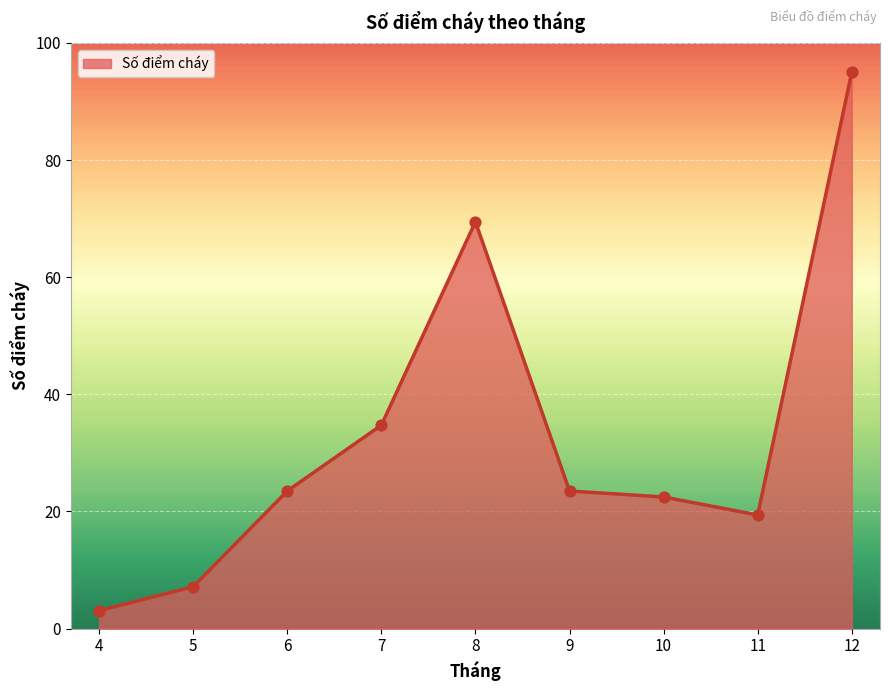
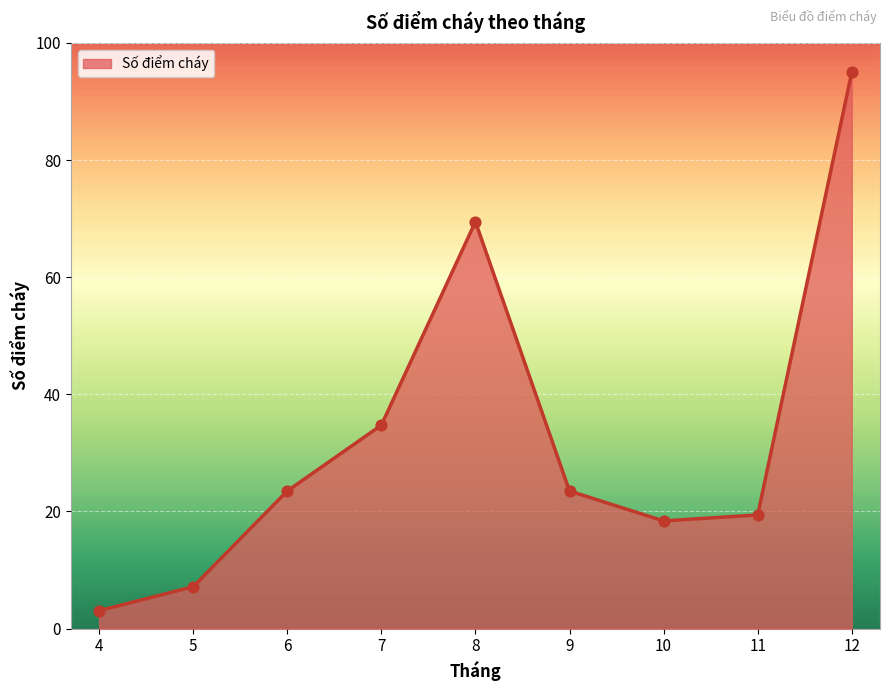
10: 22 -> 18
